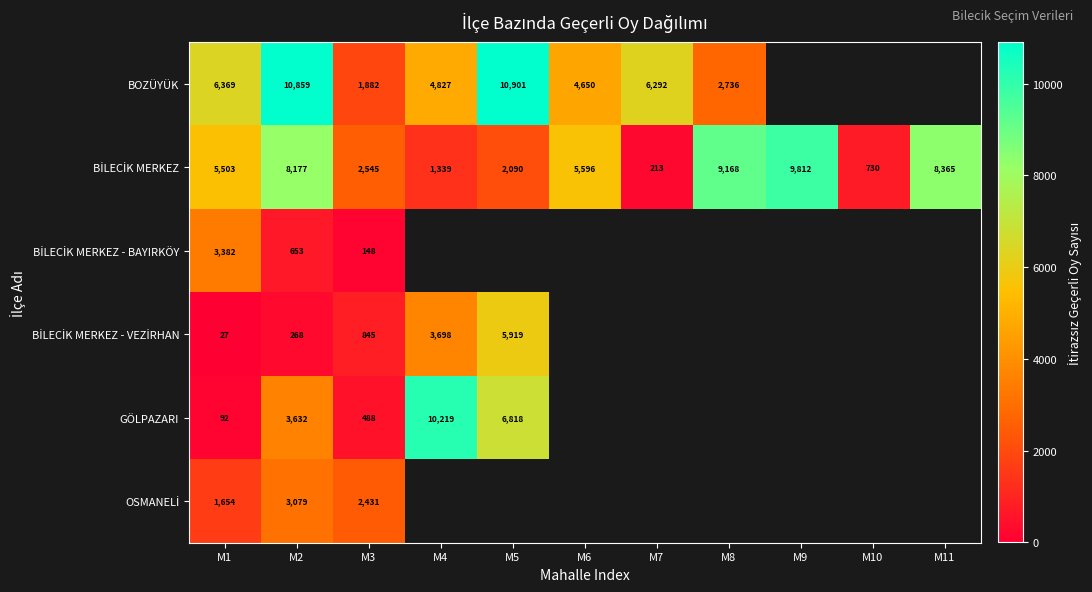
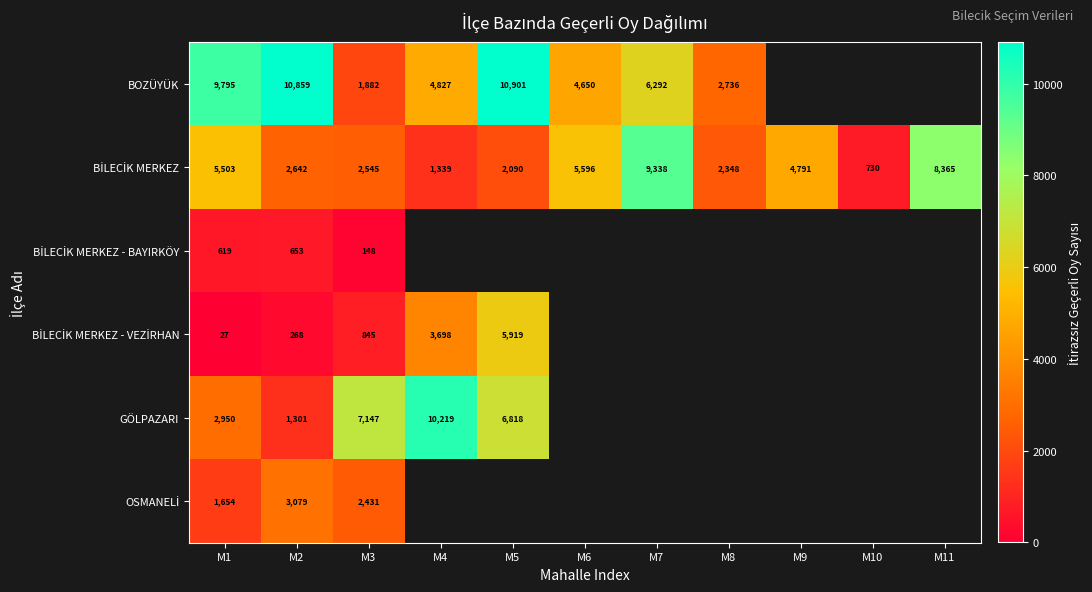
BOZÜYÜK, M1: 6,369 -> 9,795
BİLECİK MERKEZ, M2: 8,177 -> 2,642
BİLECİK MERKEZ, M7: 213 -> 9,338
BİLECİK MERKEZ, M8: 9,168 -> 2,348
BİLECİK MERKEZ, M9: 9,812 -> 4,791
BİLECİK MERKEZ - BAYIRKÖY, M1: 3,382 -> 619
GÖLPAZARI, M1: 92 -> 2,950
GÖLPAZARI, M2: 3,632 -> 1,301
GÖLPAZARI, M3: 488 -> 7,147
